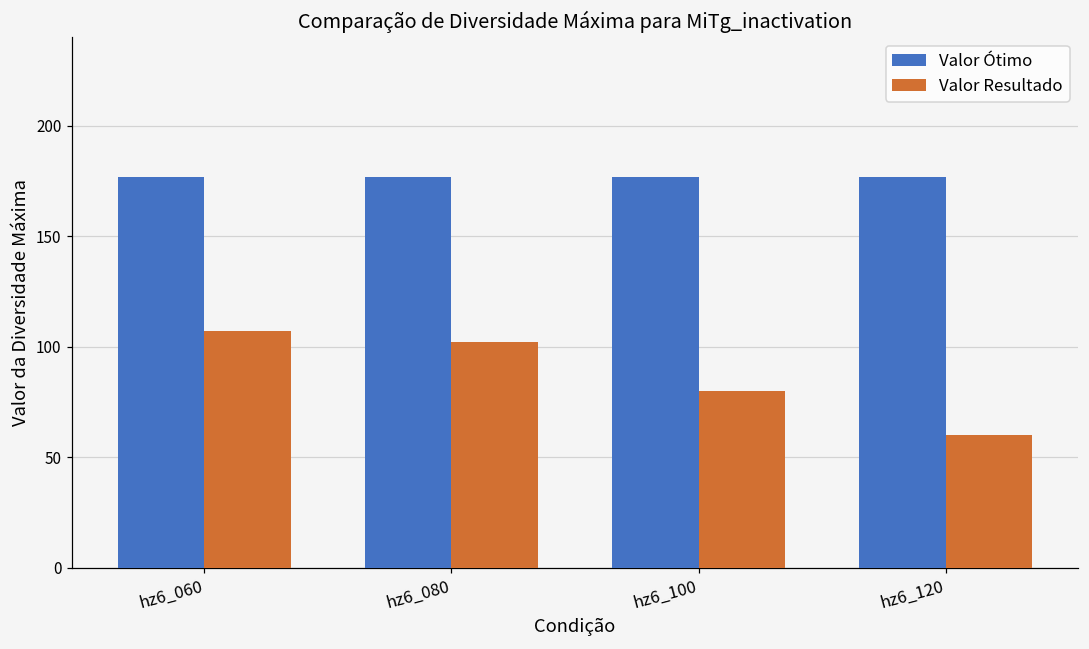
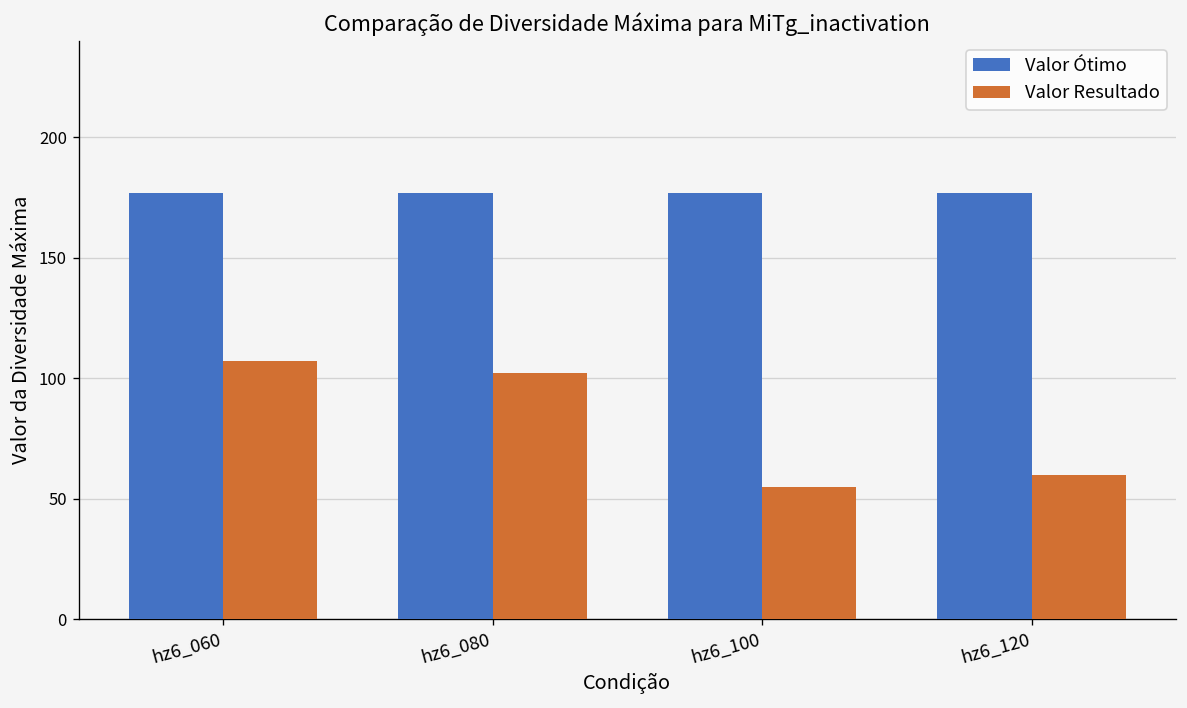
Valor Resultado, hz6_100: 80 -> 55
